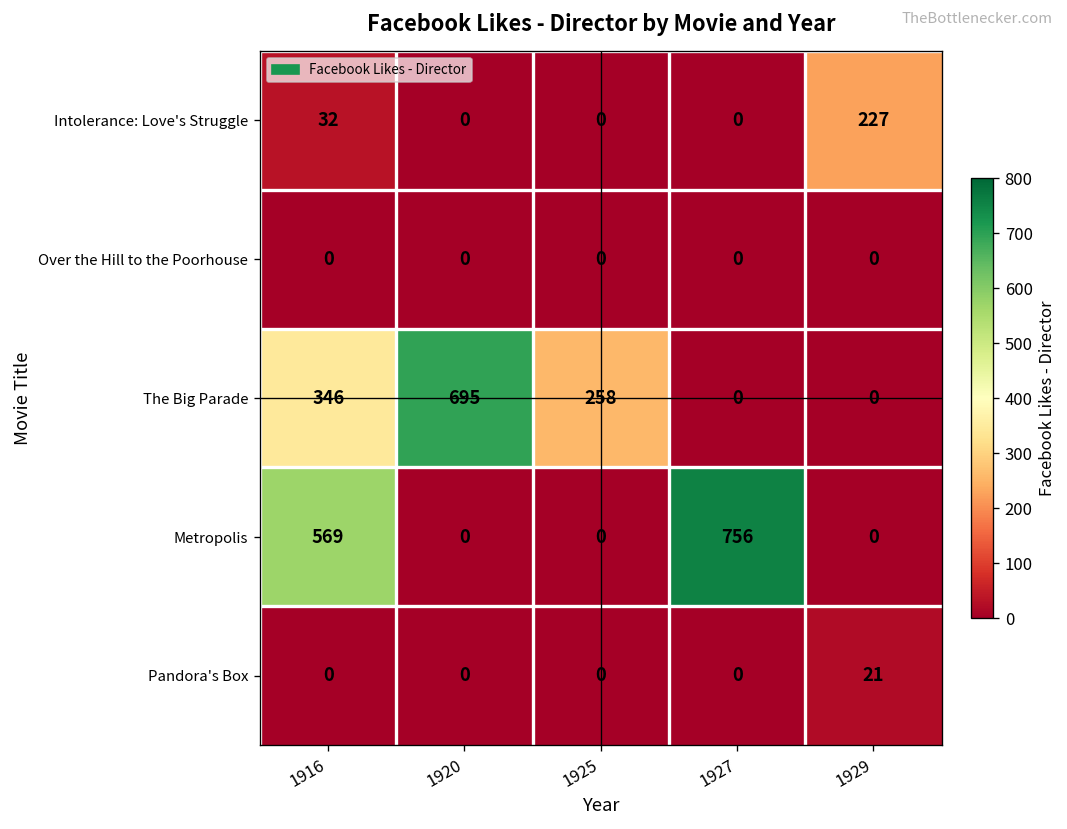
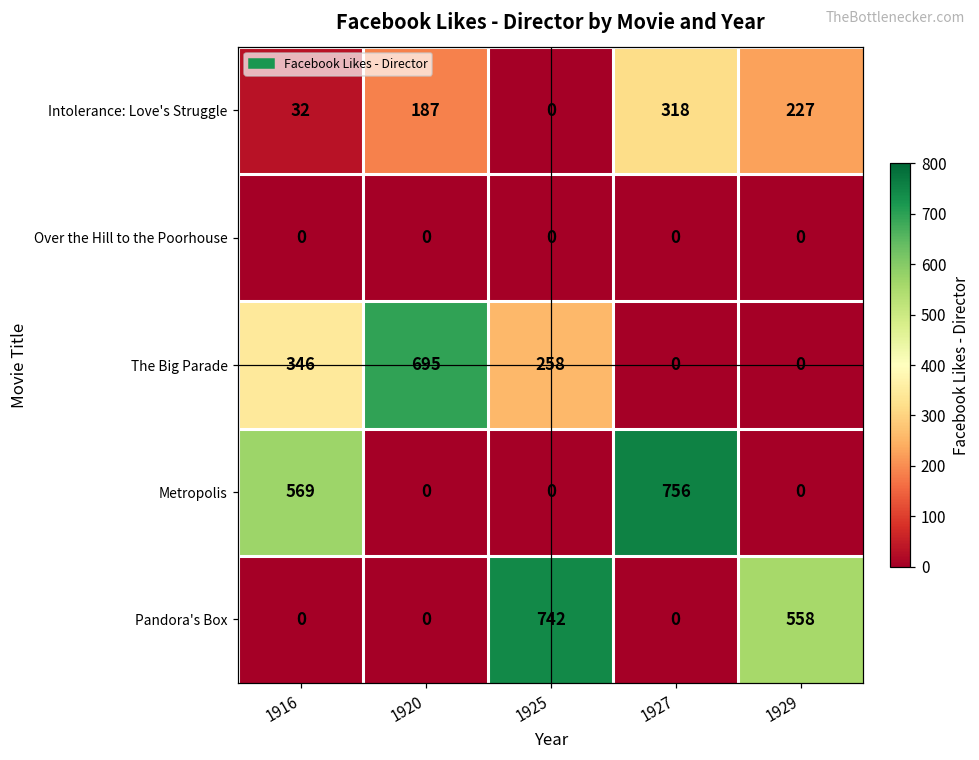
Intolerance: Love's Struggle, 1920: 0 -> 187
Intolerance: Love's Struggle, 1927: 0 -> 318
Pandora's Box, 1925: 0 -> 742
Pandora's Box, 1929: 21 -> 558
